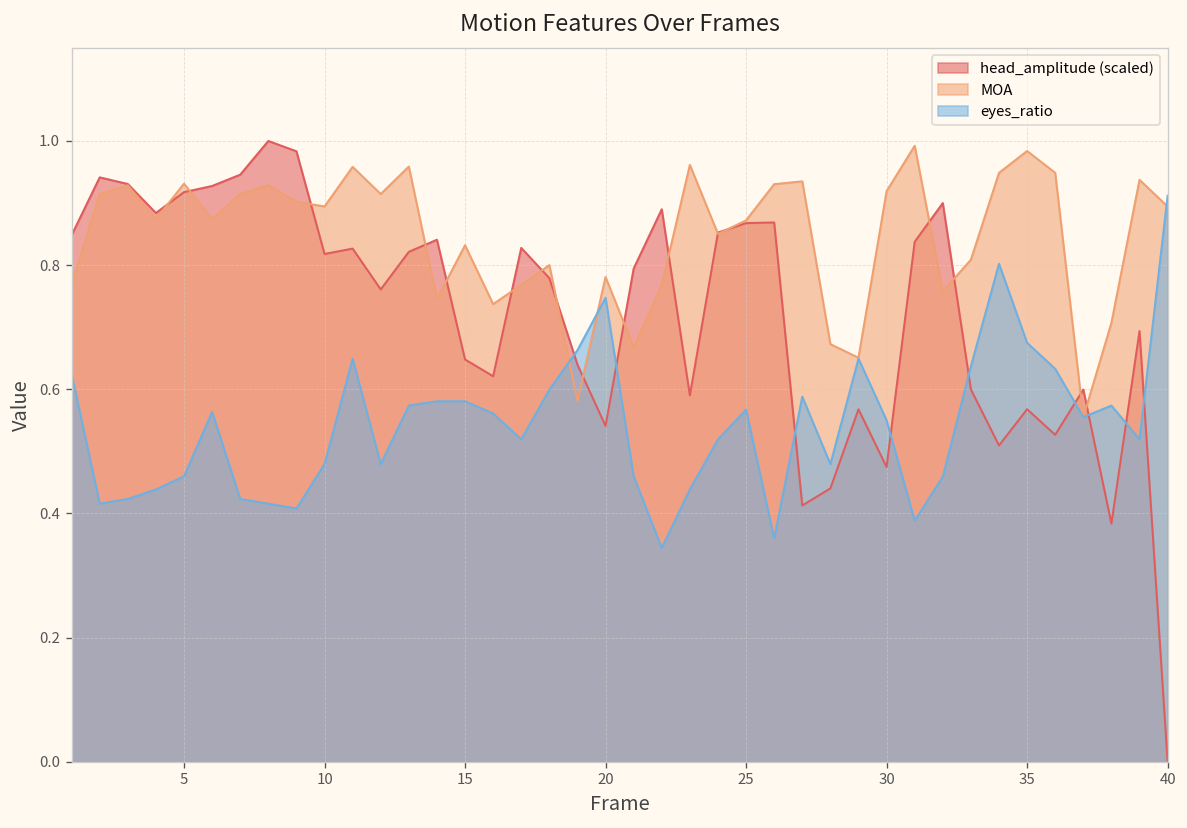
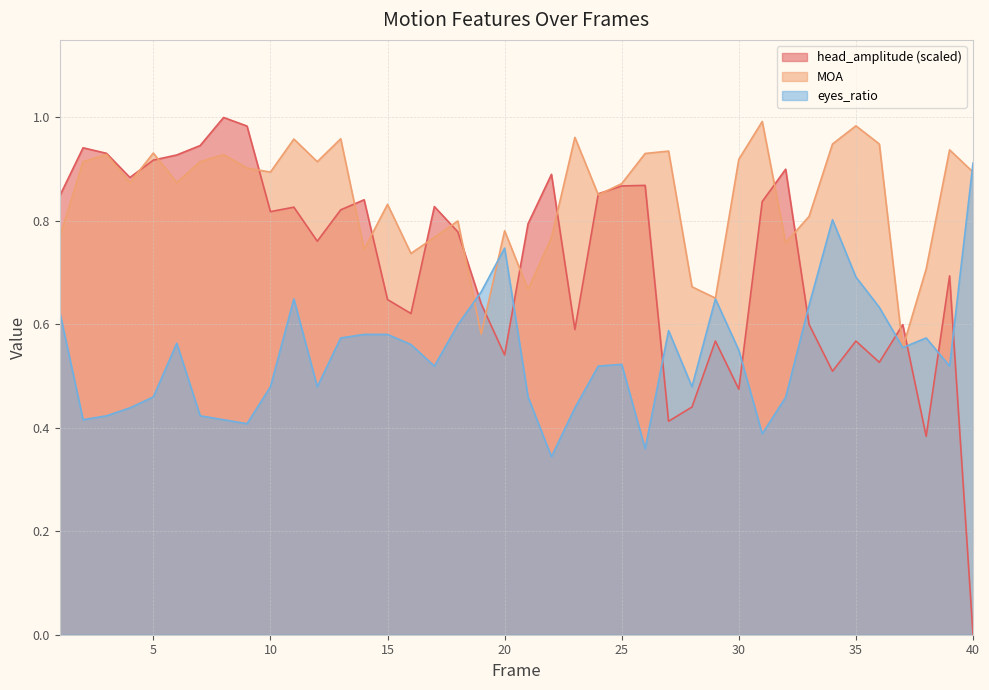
eyes_ratio, 25: 0.57 -> 0.52
eyes_ratio, 35: 0.67 -> 0.69
